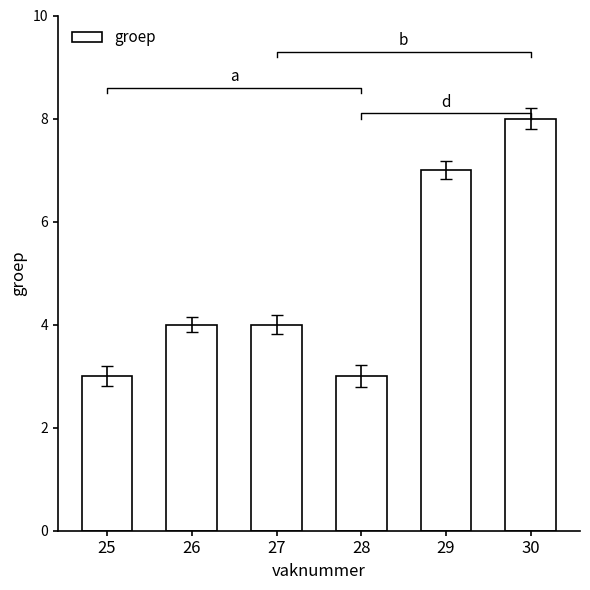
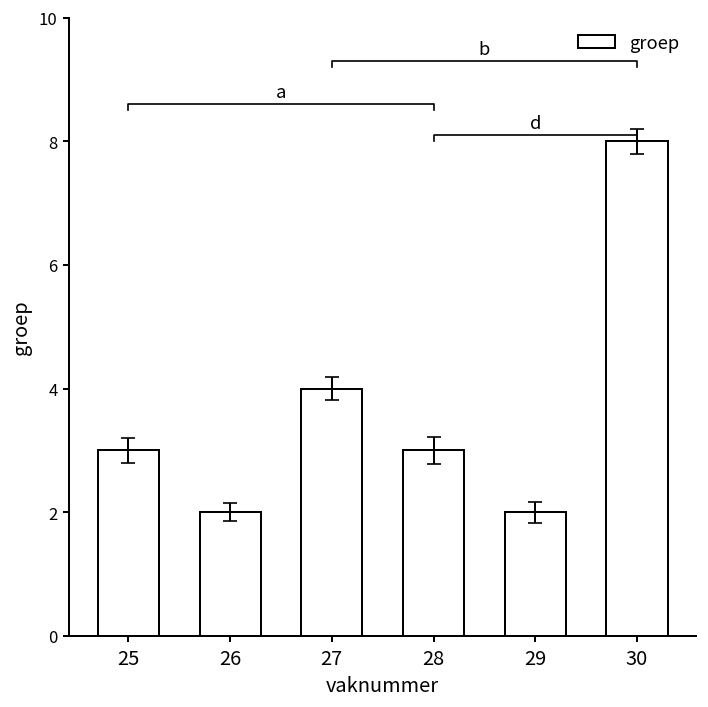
groep, 26: 4 -> 2
groep, 29: 7 -> 2
